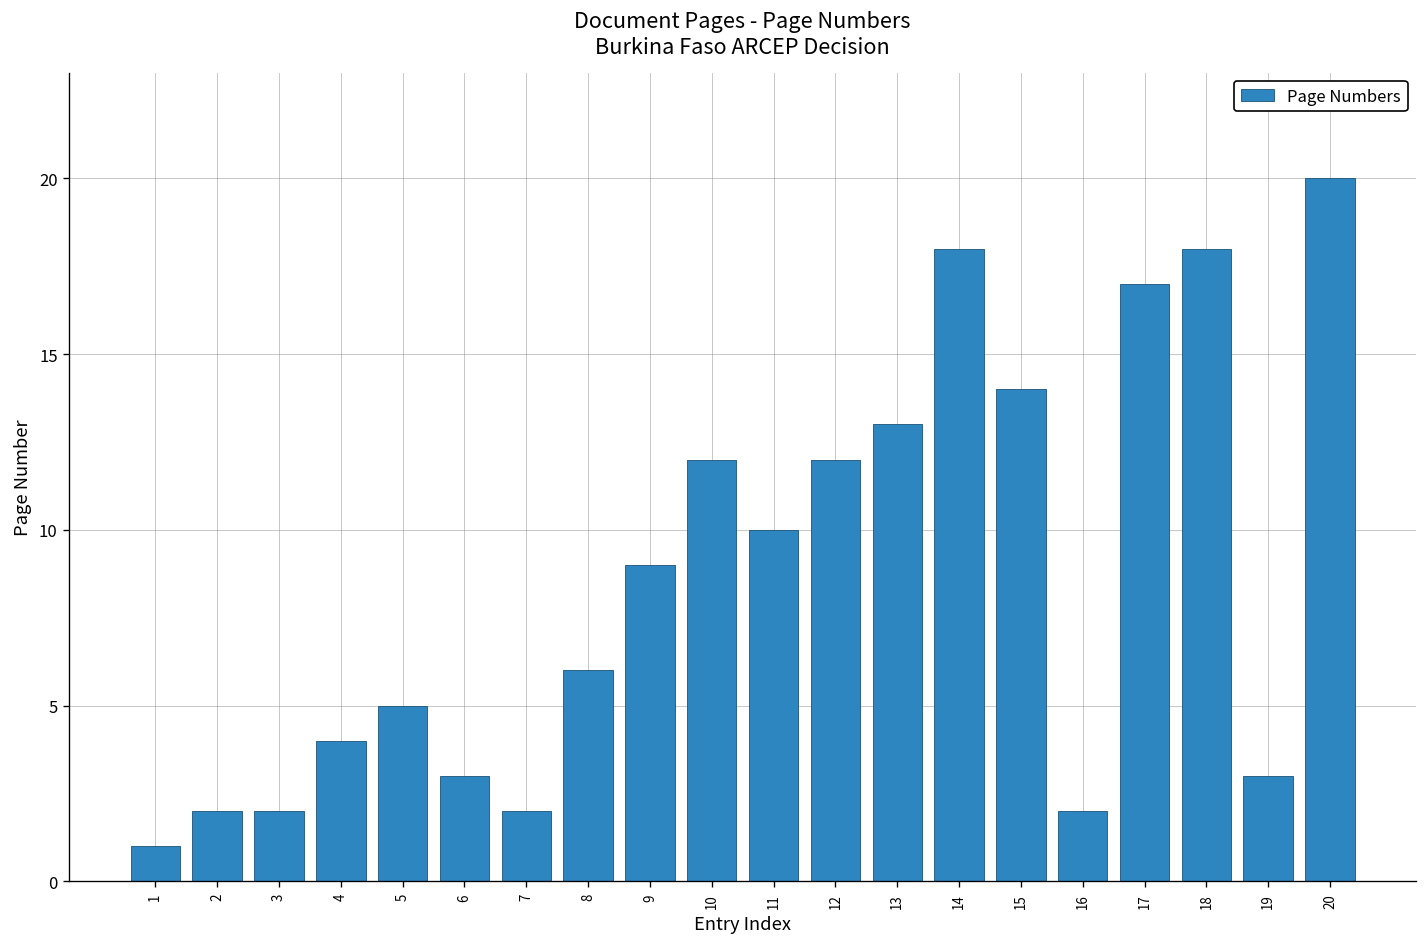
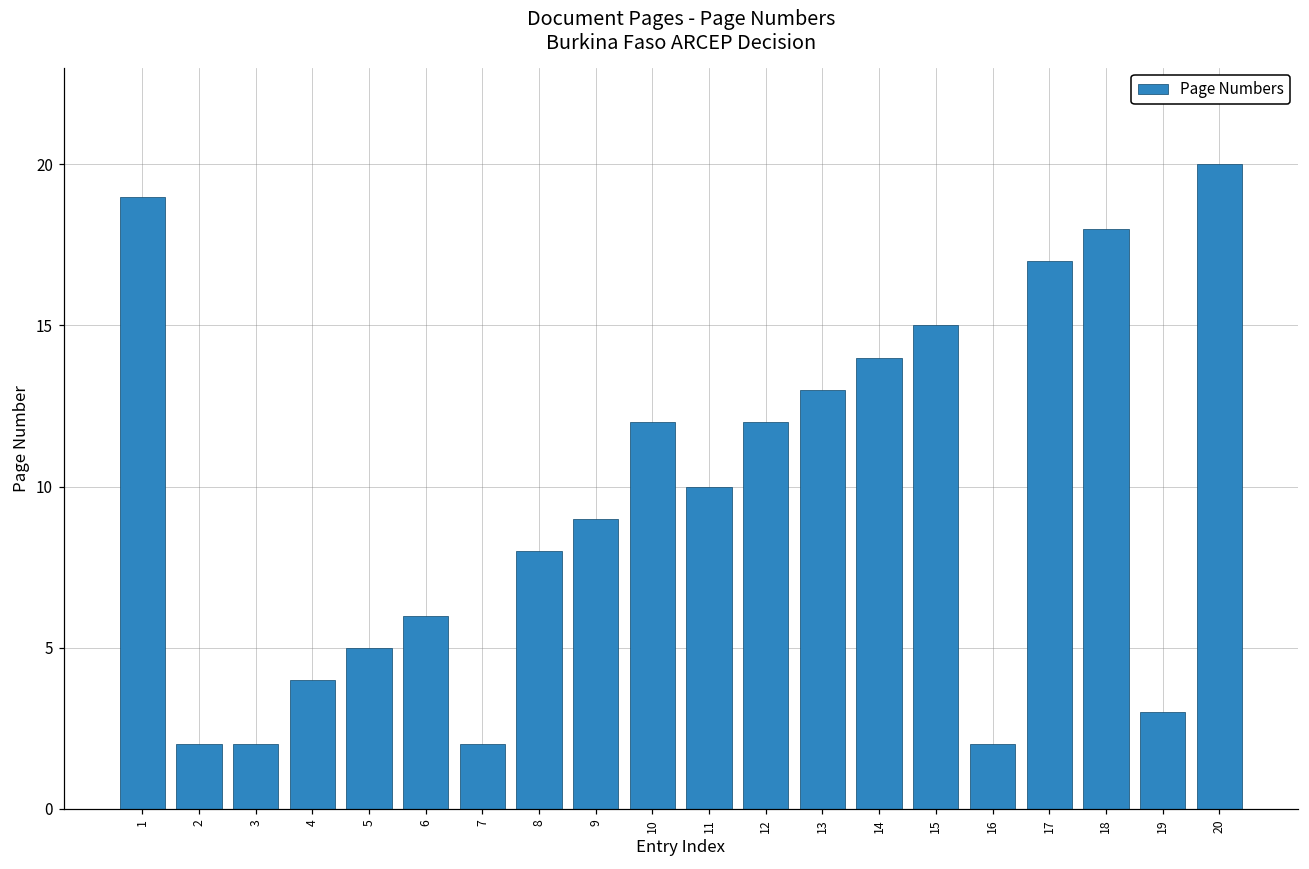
1: 1 -> 19
6: 3 -> 6
8: 6 -> 8
14: 18 -> 14
15: 14 -> 15
